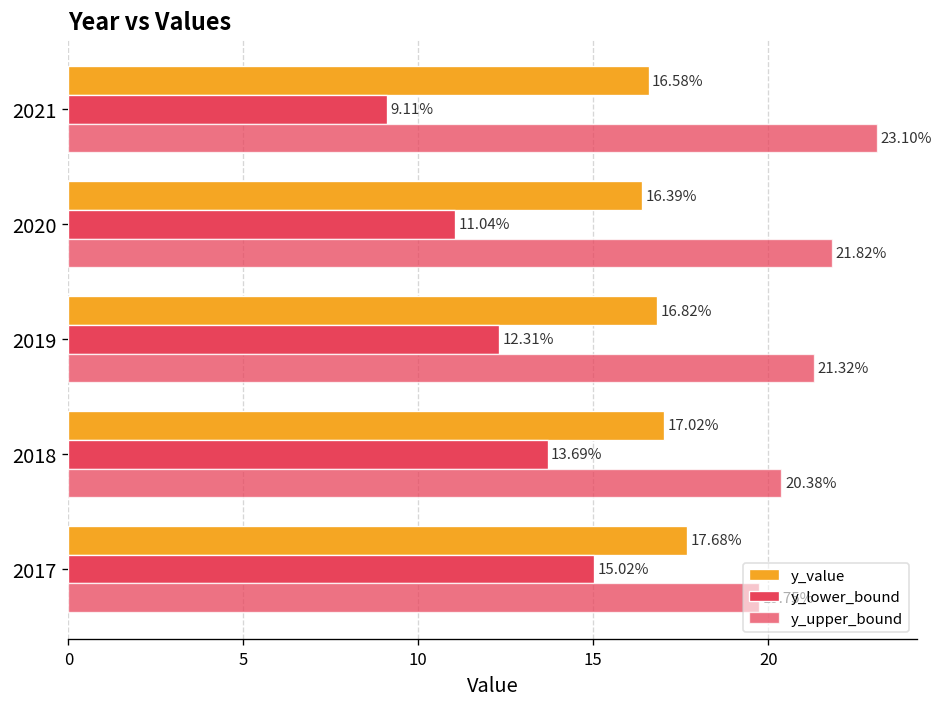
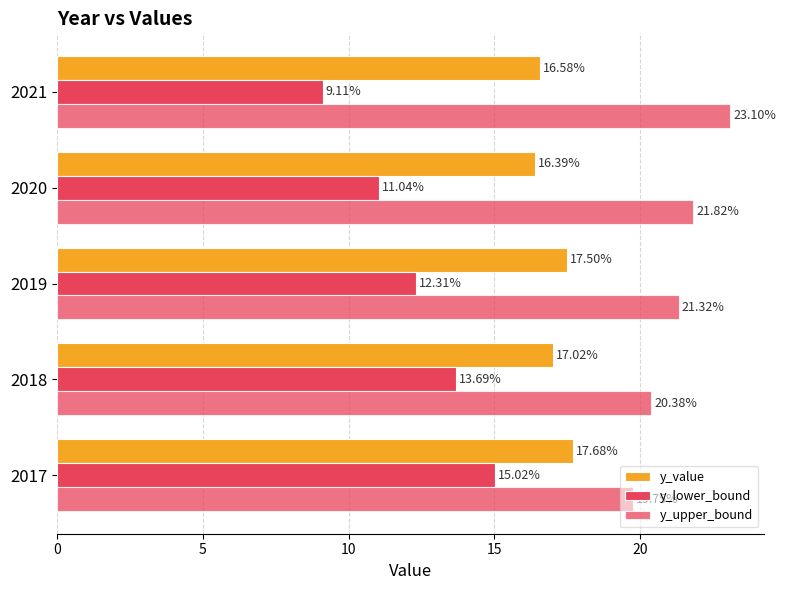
y_value, 2019: 16.82% -> 17.50%
